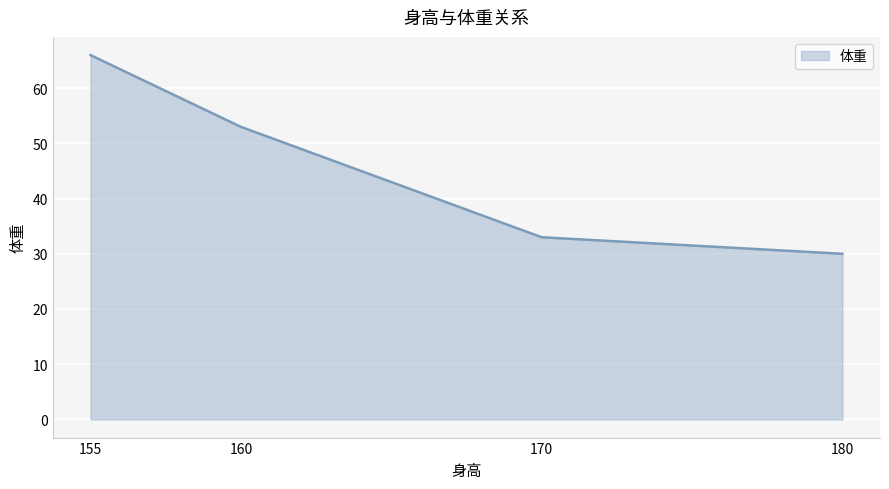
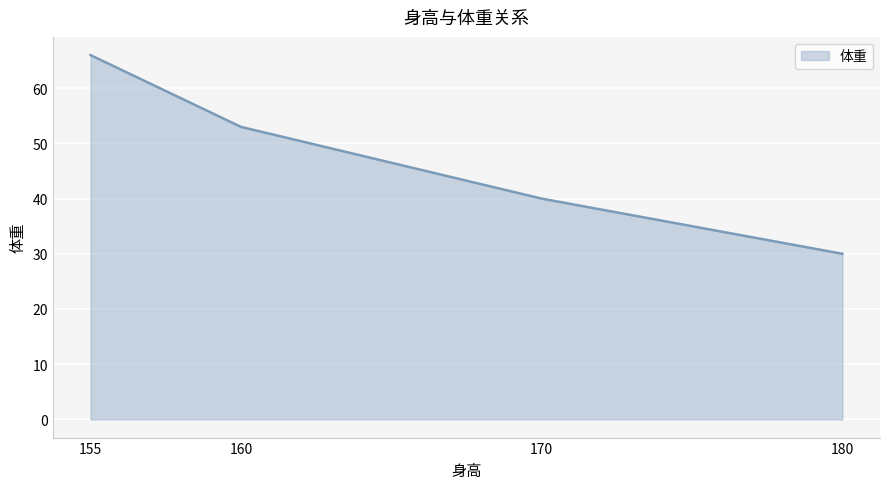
170: 33 -> 40
